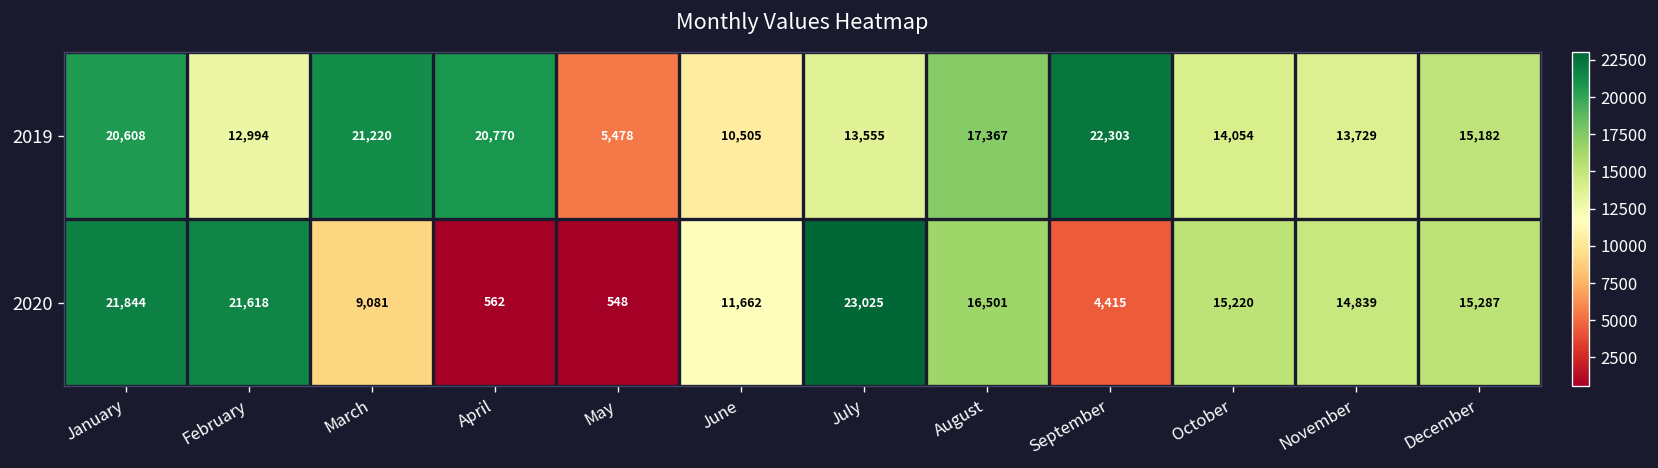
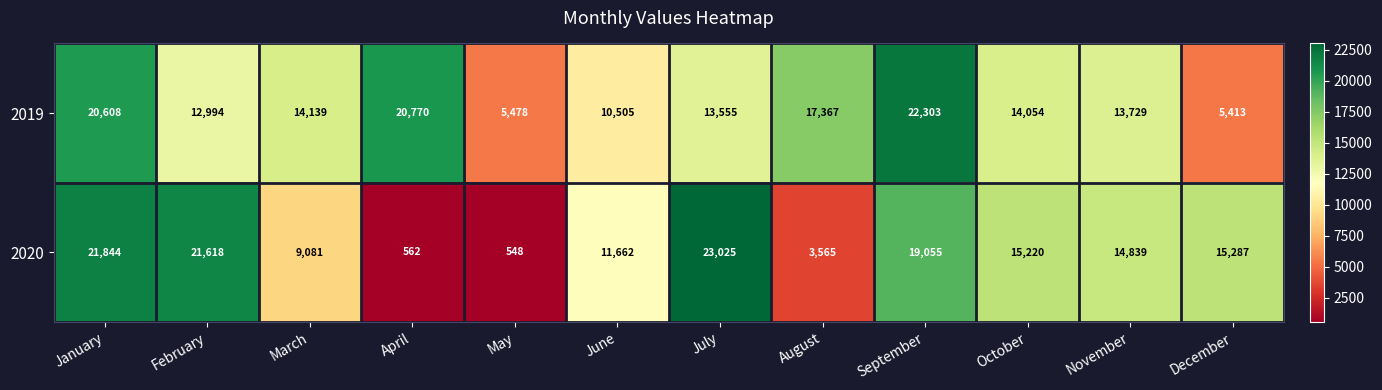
2019, March: 21,220 -> 14,139
2019, December: 15,182 -> 5,413
2020, August: 16,501 -> 3,565
2020, September: 4,415 -> 19,055
